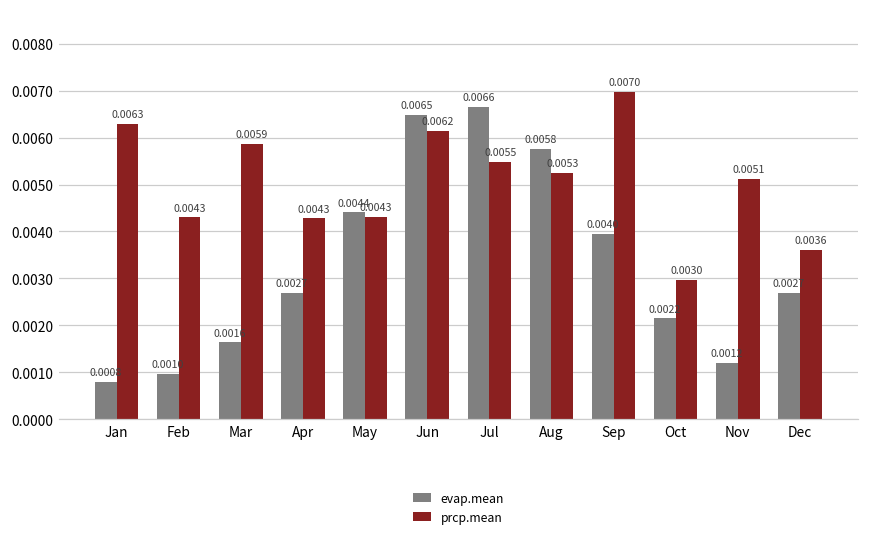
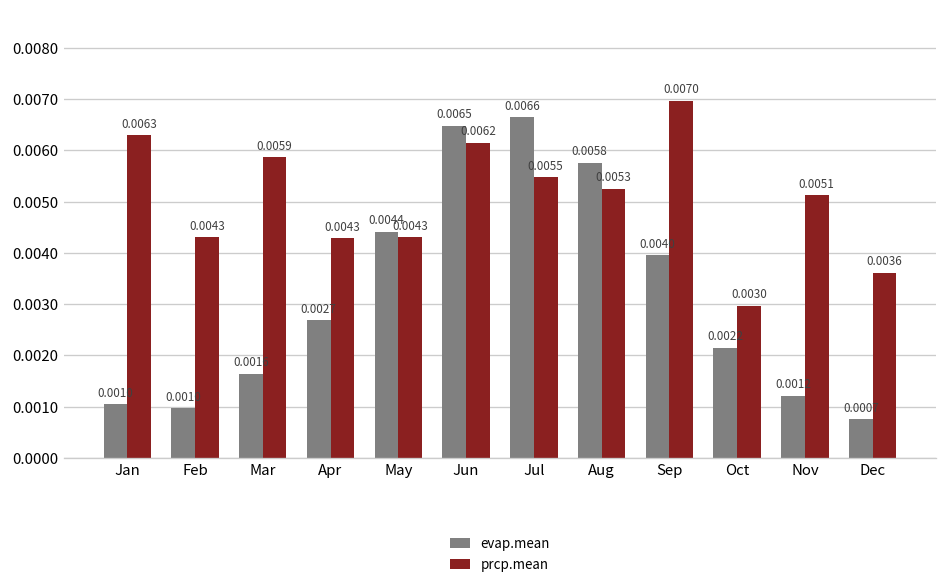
evap.mean, Jan: 0.0008 -> 0.0010
evap.mean, Dec: 0.0027 -> 0.0007
